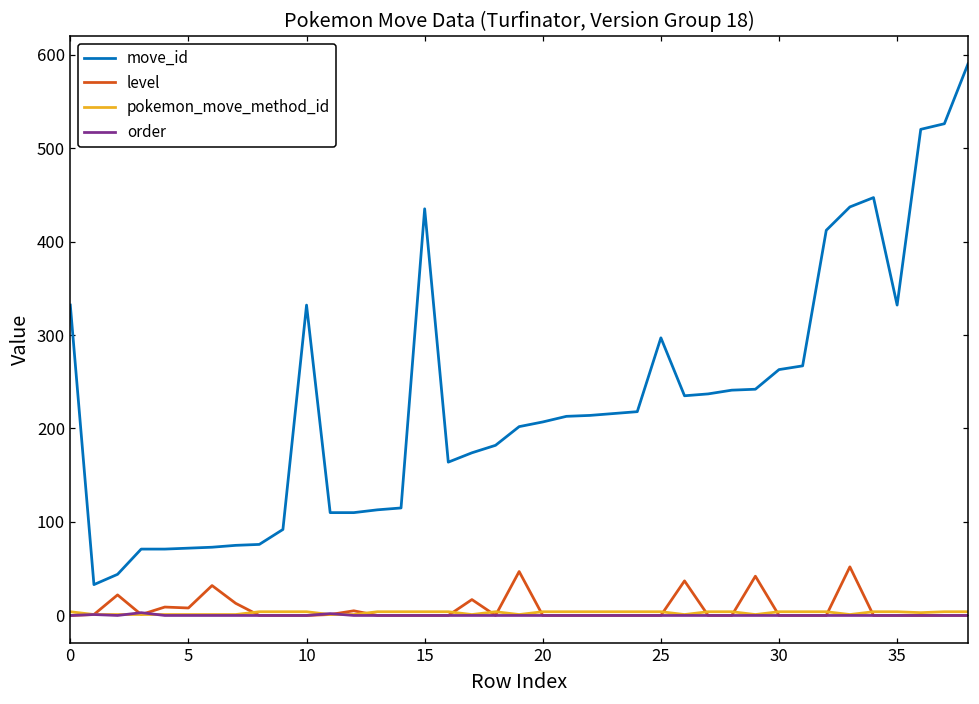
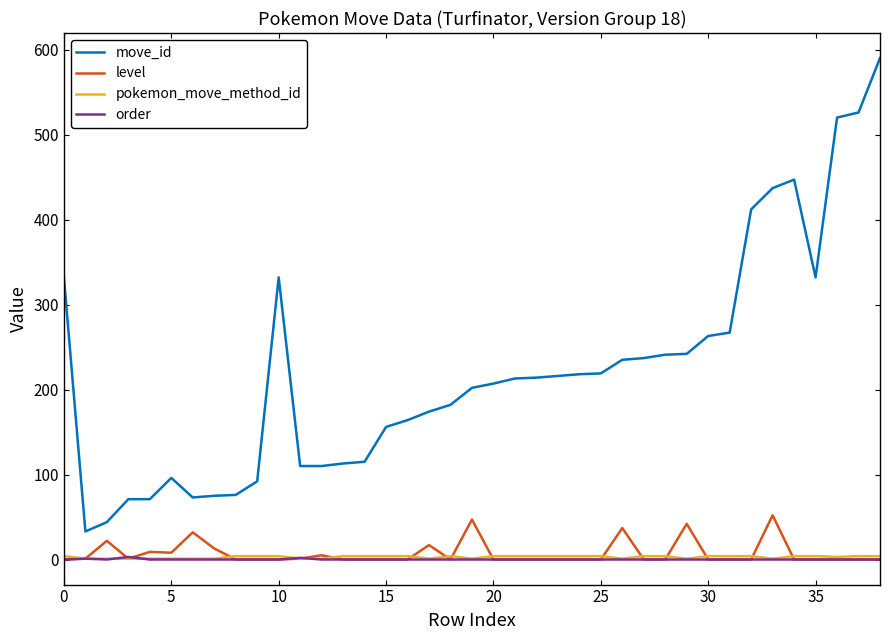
move_id, 5: 70 -> 100
move_id, 15: 440 -> 160
move_id, 25: 300 -> 220
